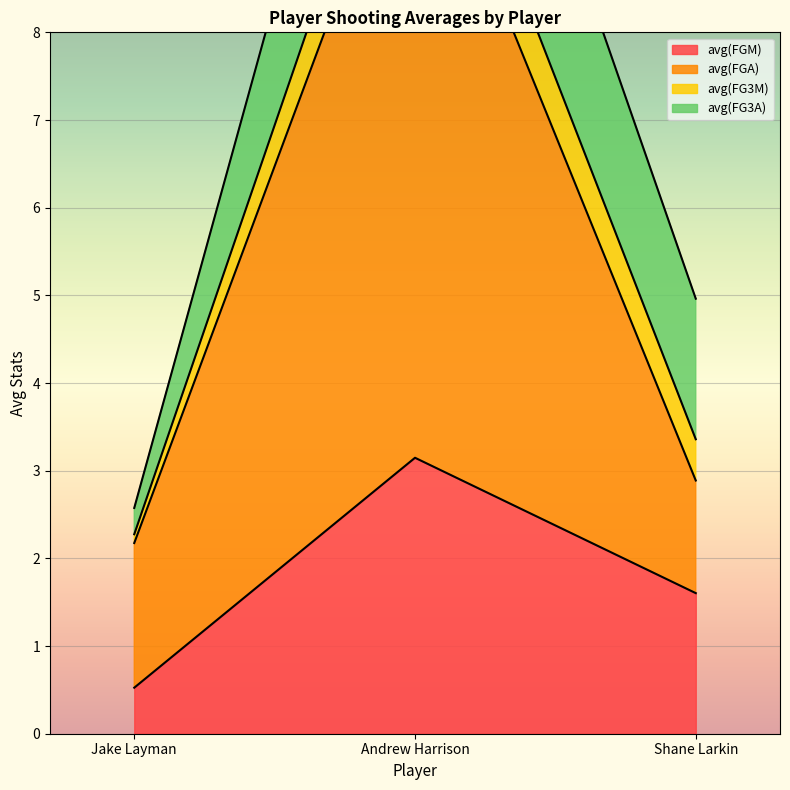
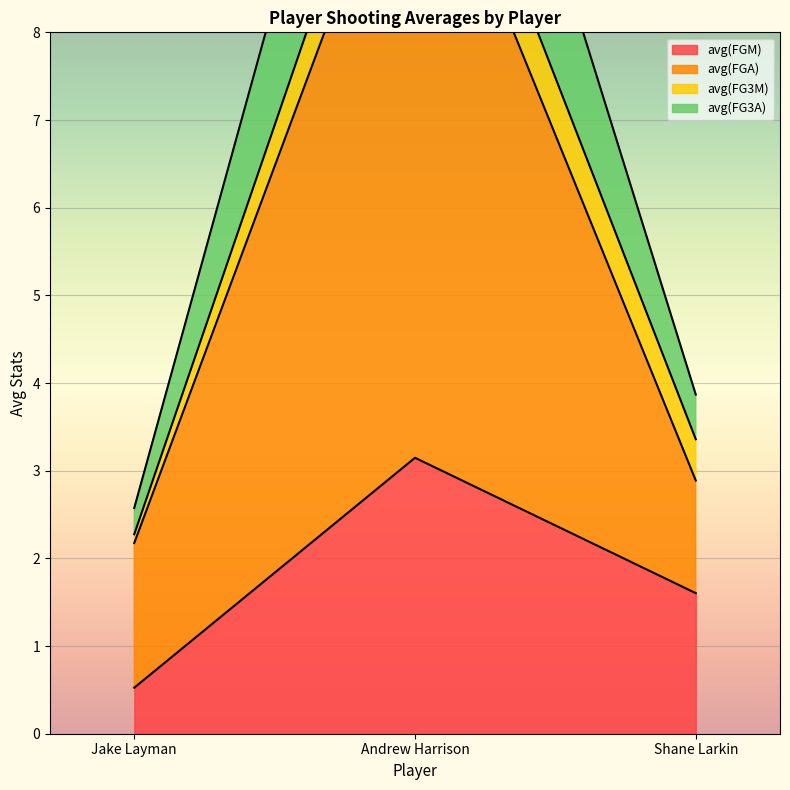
avg(FG3A), Shane Larkin: 1.6 -> 0.5
